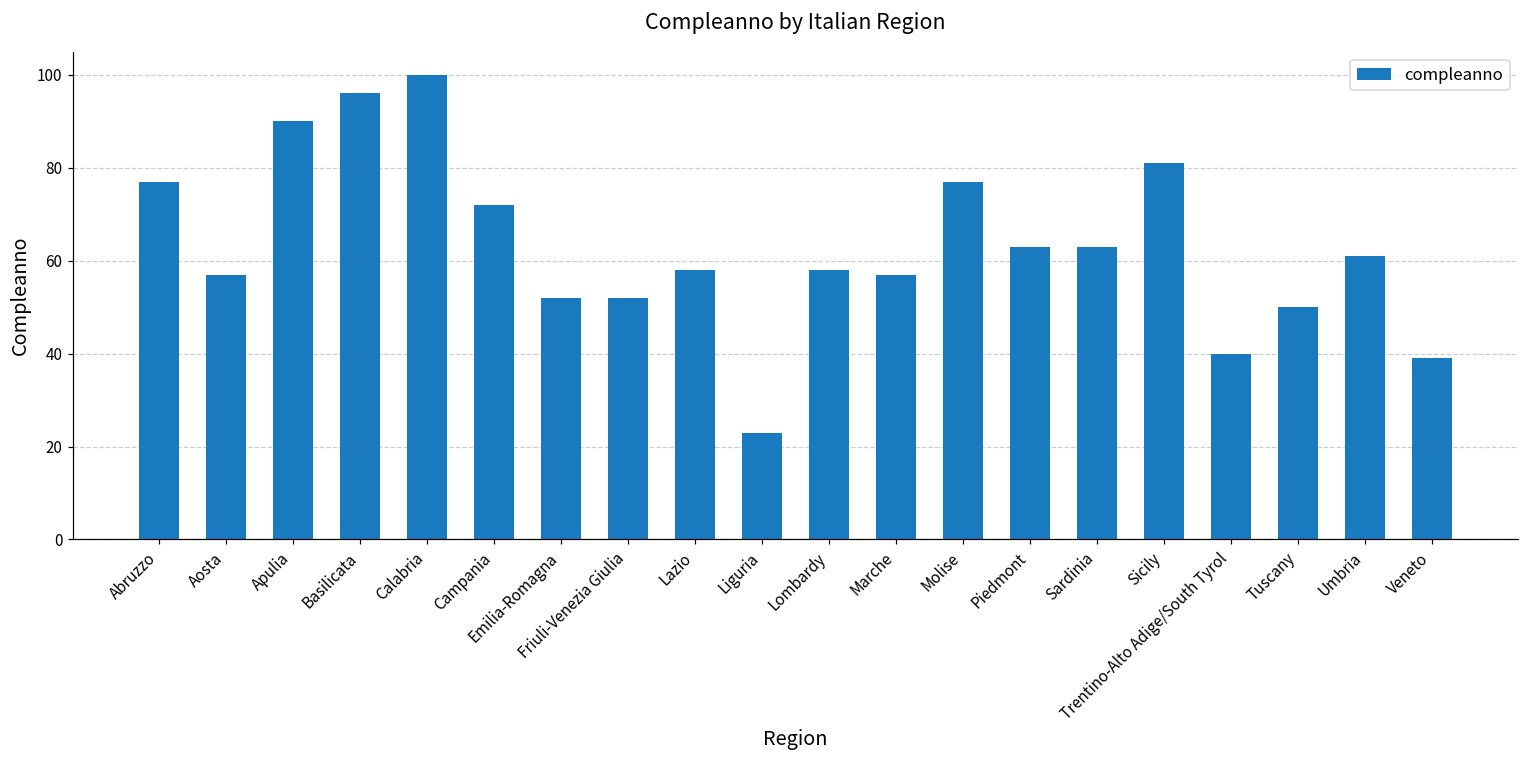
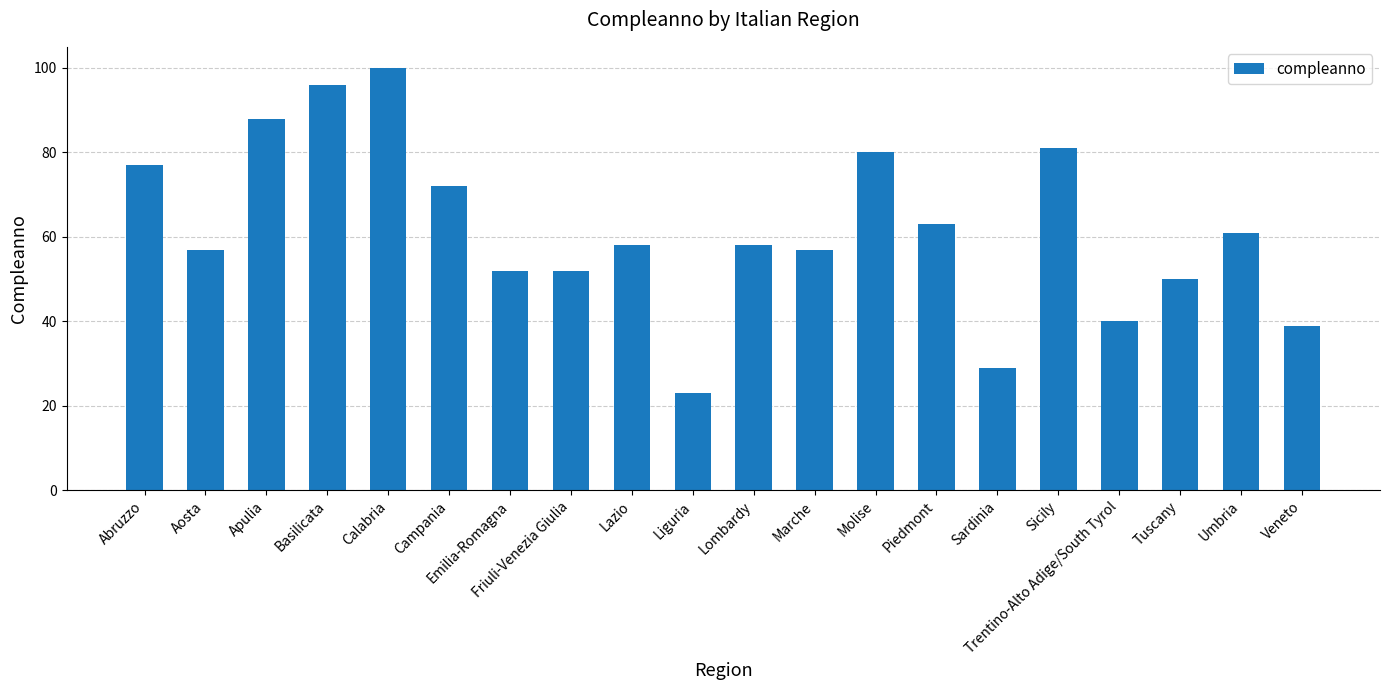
Apulia: 90 -> 88
Molise: 77 -> 80
Sardinia: 63 -> 29
